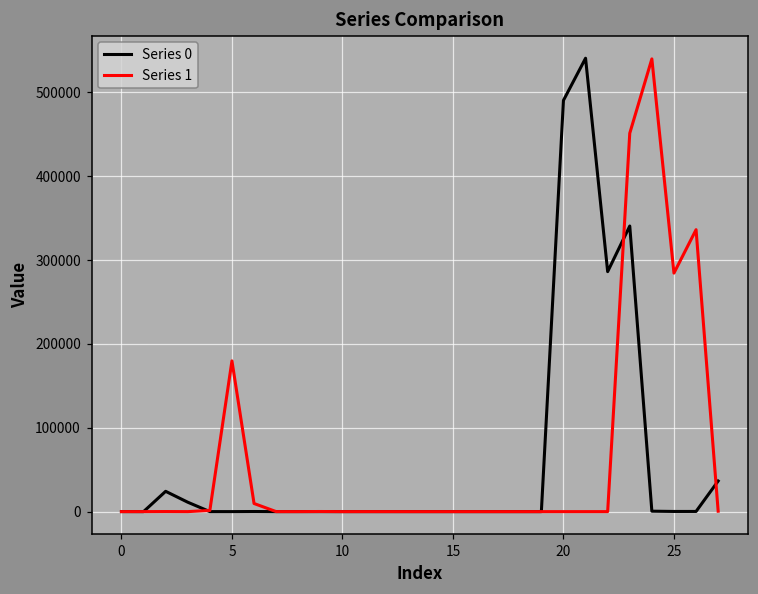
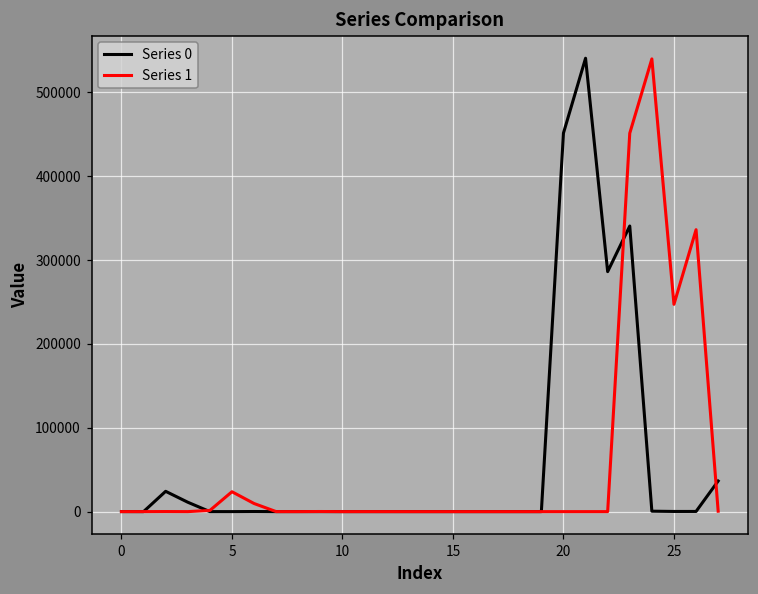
Series 1, 5: 180000 -> 20000
Series 0, 20: 490000 -> 450000
Series 1, 25: 280000 -> 250000
